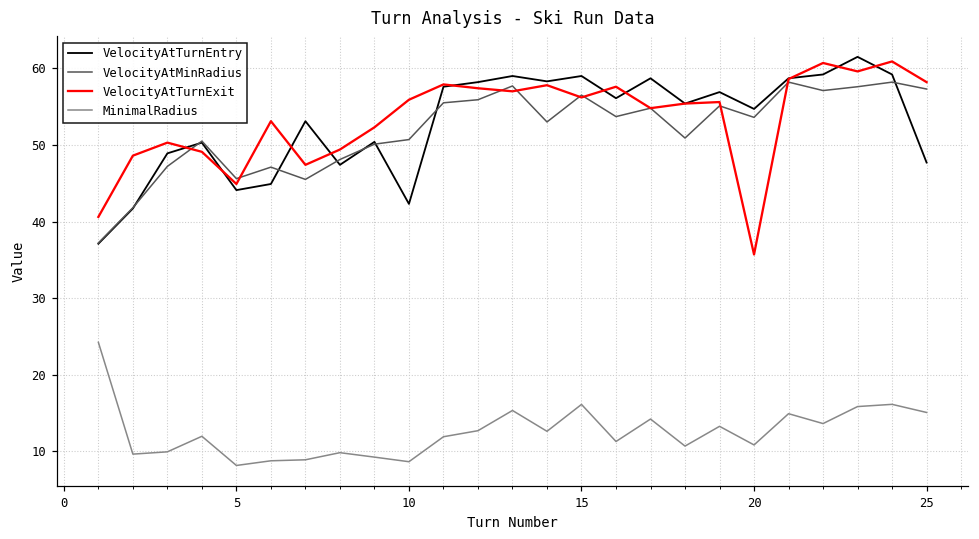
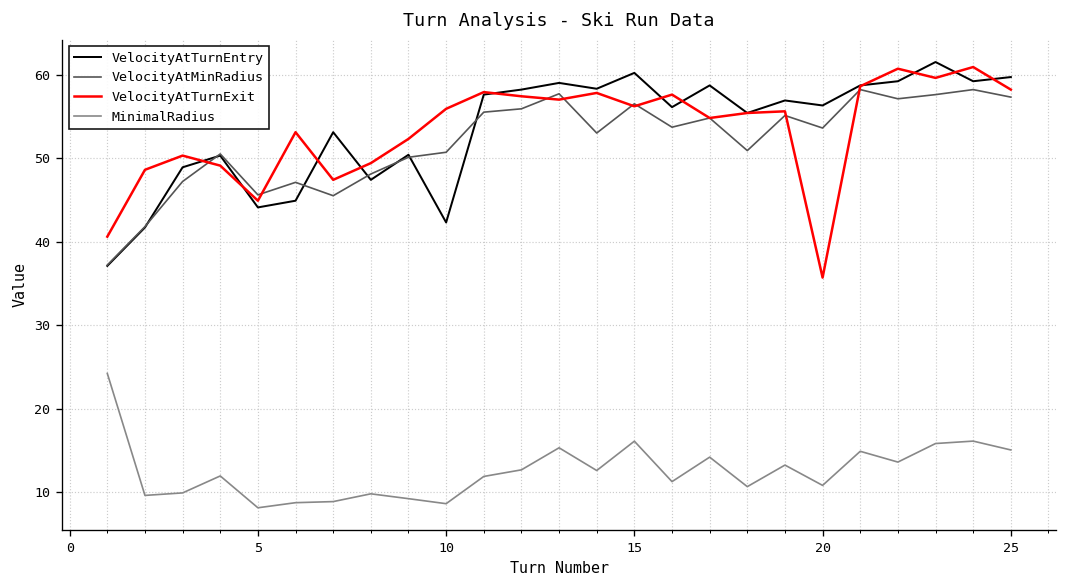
VelocityAtTurnEntry, 15: 59 -> 60
VelocityAtTurnEntry, 20: 55 -> 56
VelocityAtTurnEntry, 25: 48 -> 60
